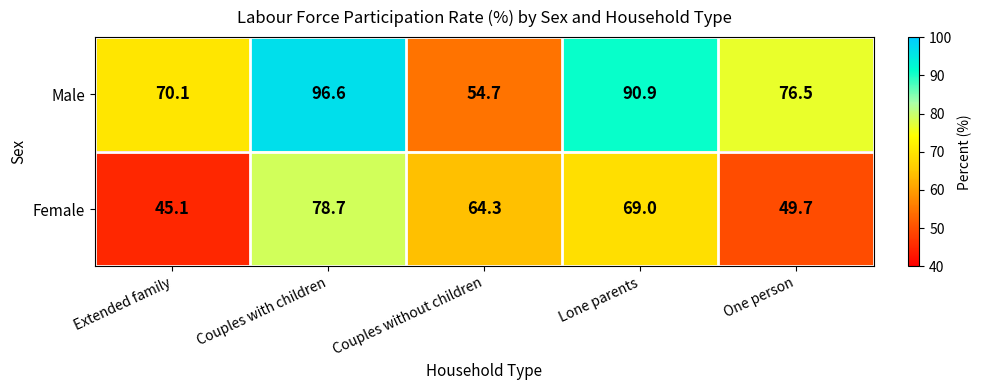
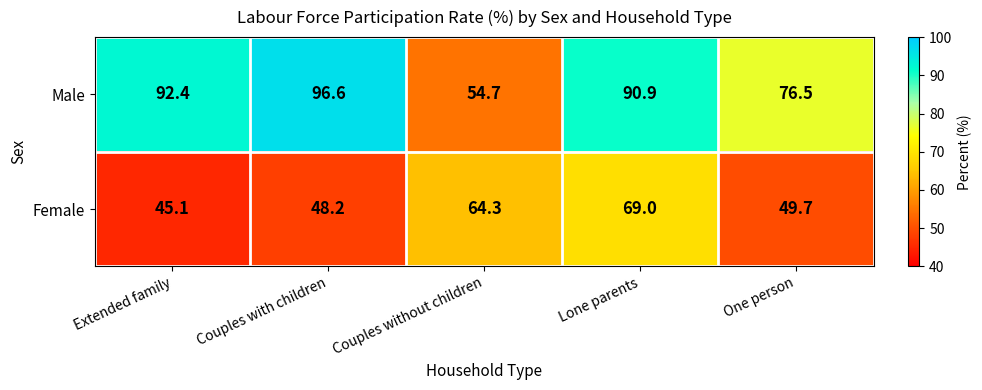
Male, Extended family: 70.1 -> 92.4
Female, Couples with children: 78.7 -> 48.2
